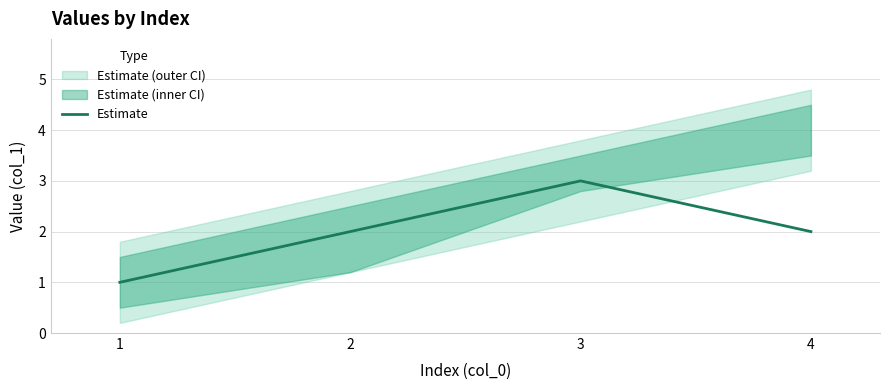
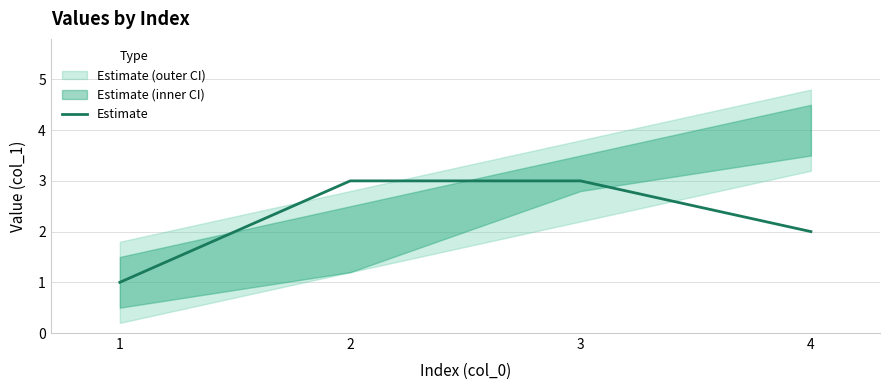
Estimate, 2: 2 -> 3
